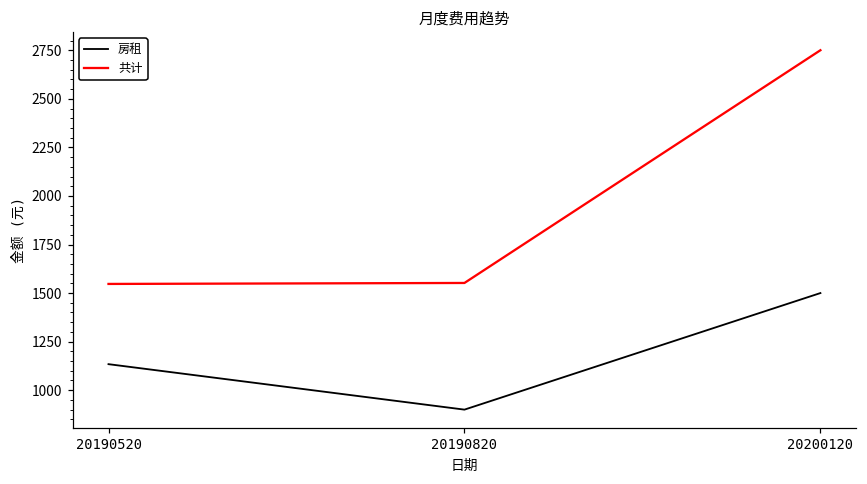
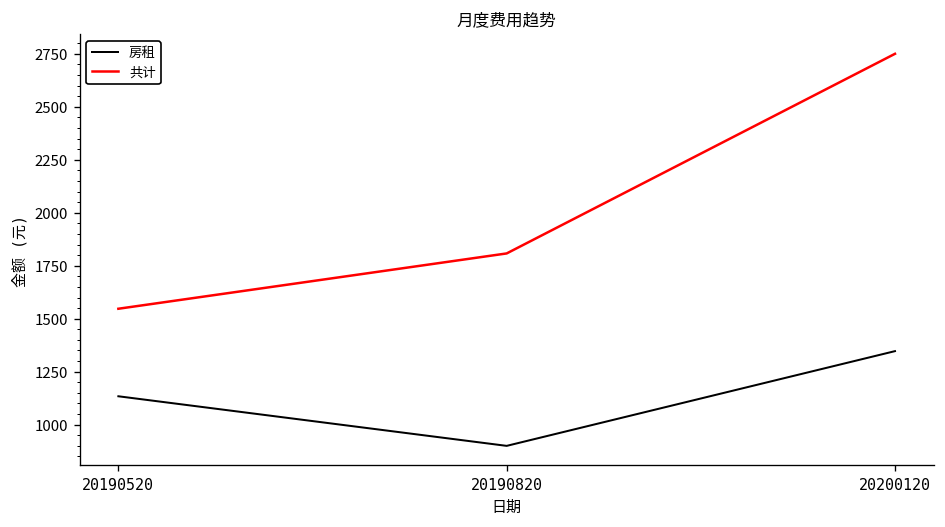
共计, 20190820: 1550 -> 1810
房租, 20200120: 1500 -> 1350
